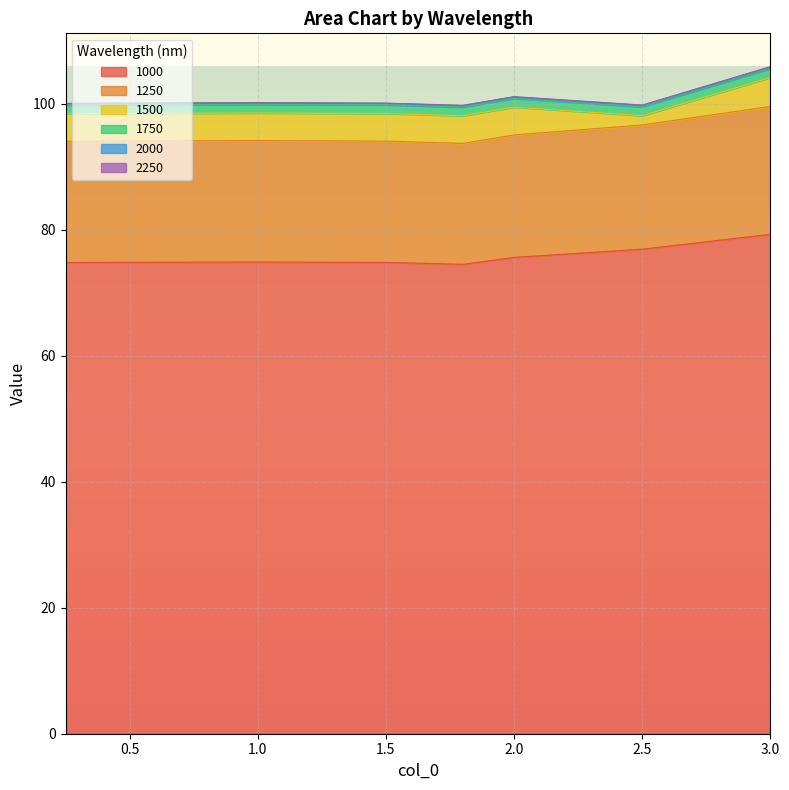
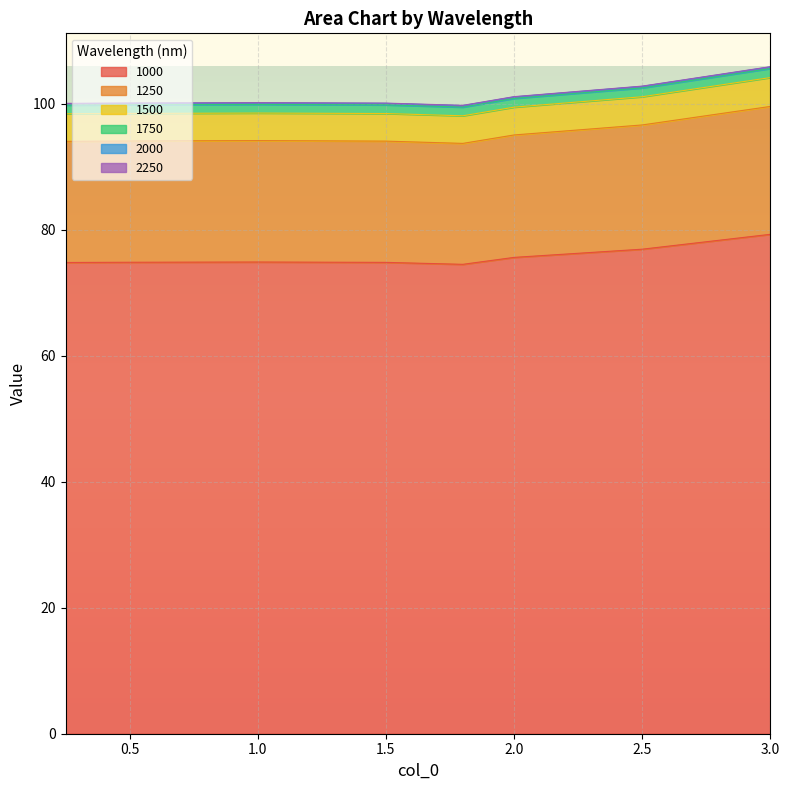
1500, 2.5: 1 -> 4
